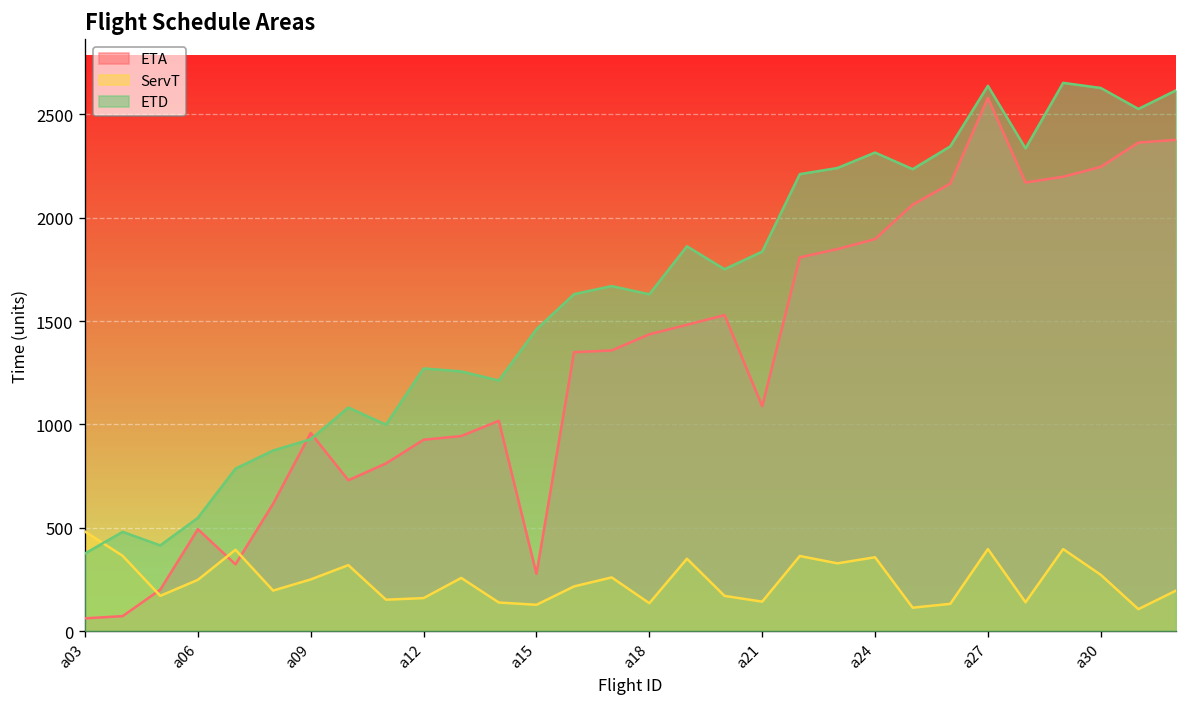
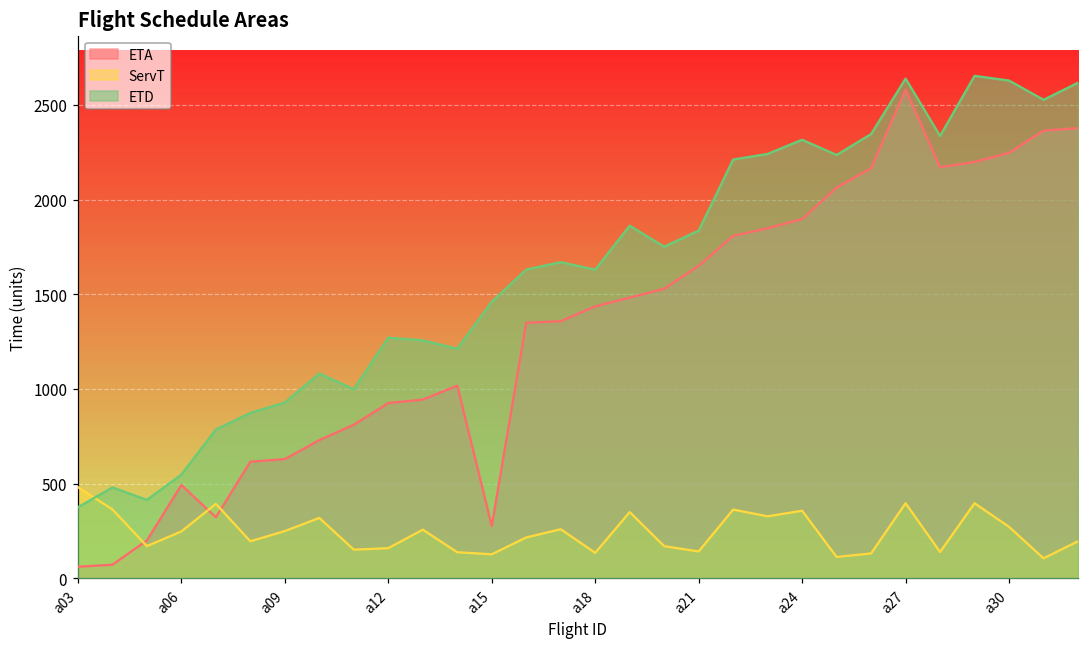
ETA, a09: 960 -> 630
ETA, a21: 1090 -> 1650
